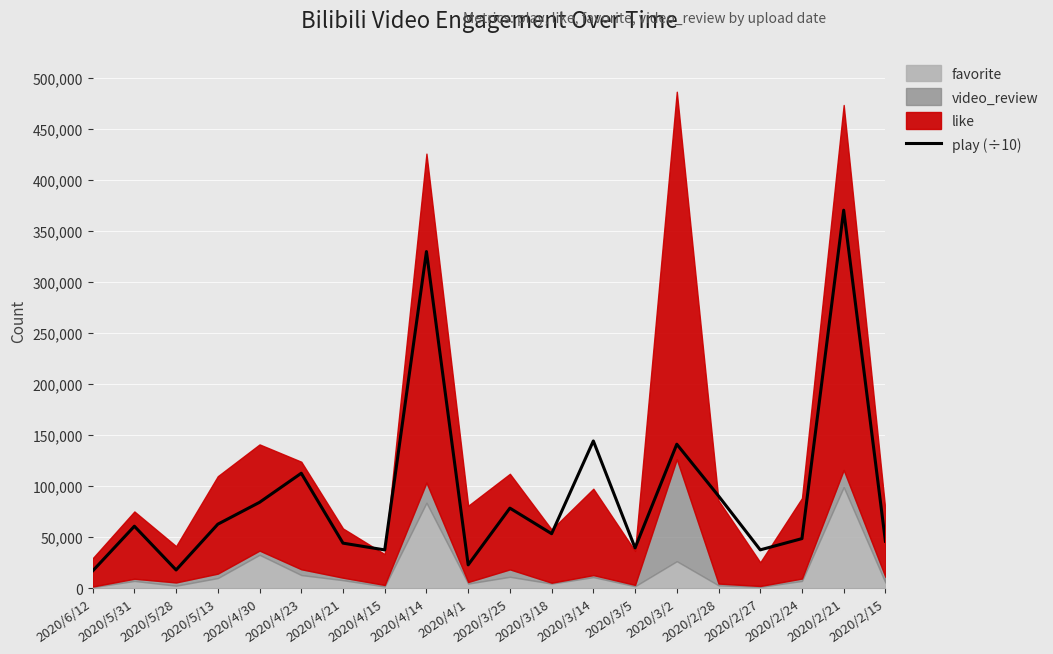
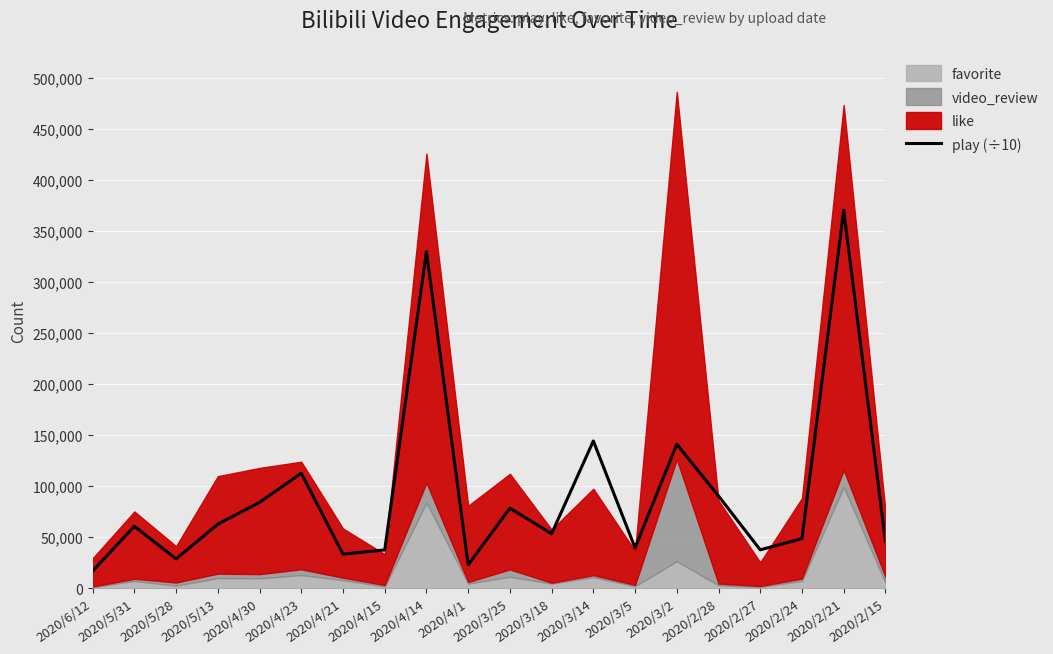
play (÷10), 2020/5/28: 18,000 -> 29,000
favorite, 2020/4/30: 33,000 -> 10,000
play (÷10), 2020/4/21: 44,000 -> 33,000
